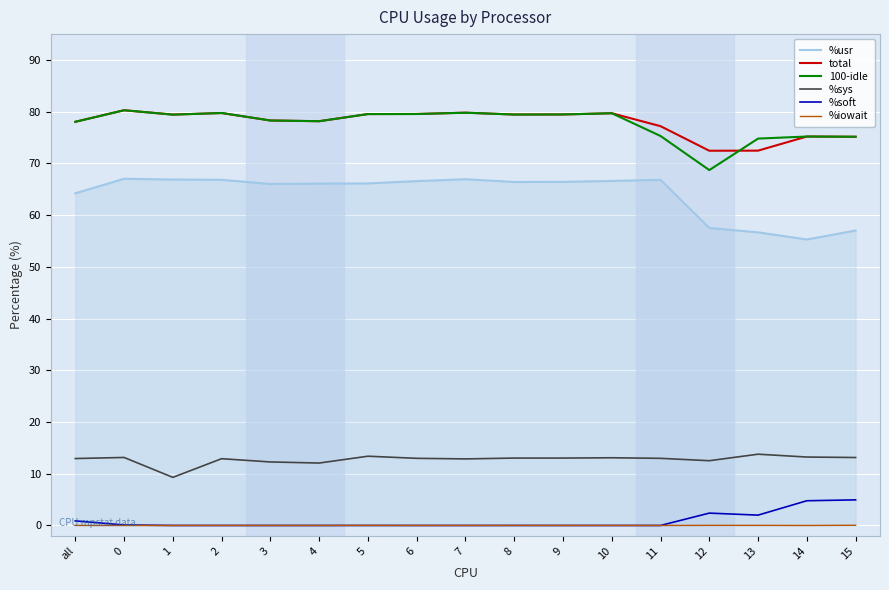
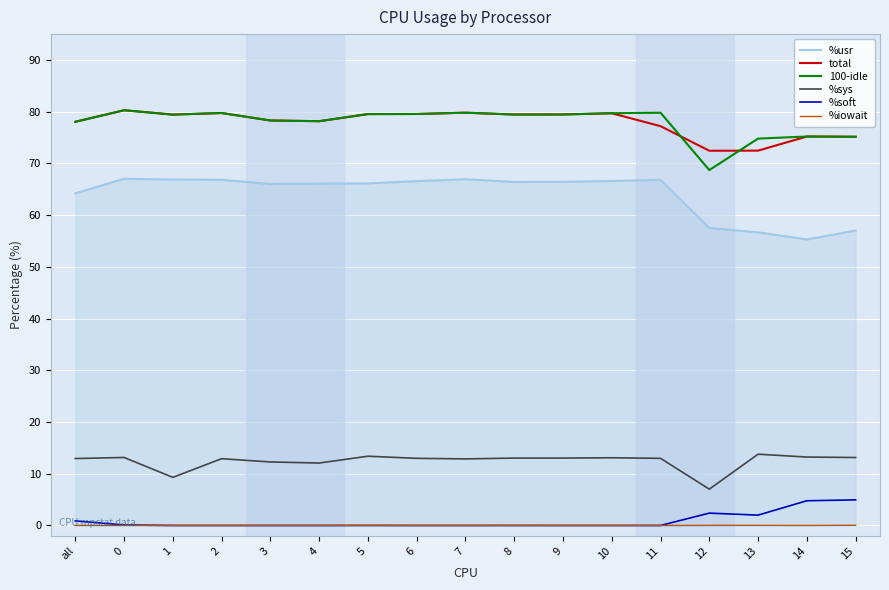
100-idle, 11: 75 -> 80
%sys, 12: 13 -> 7
